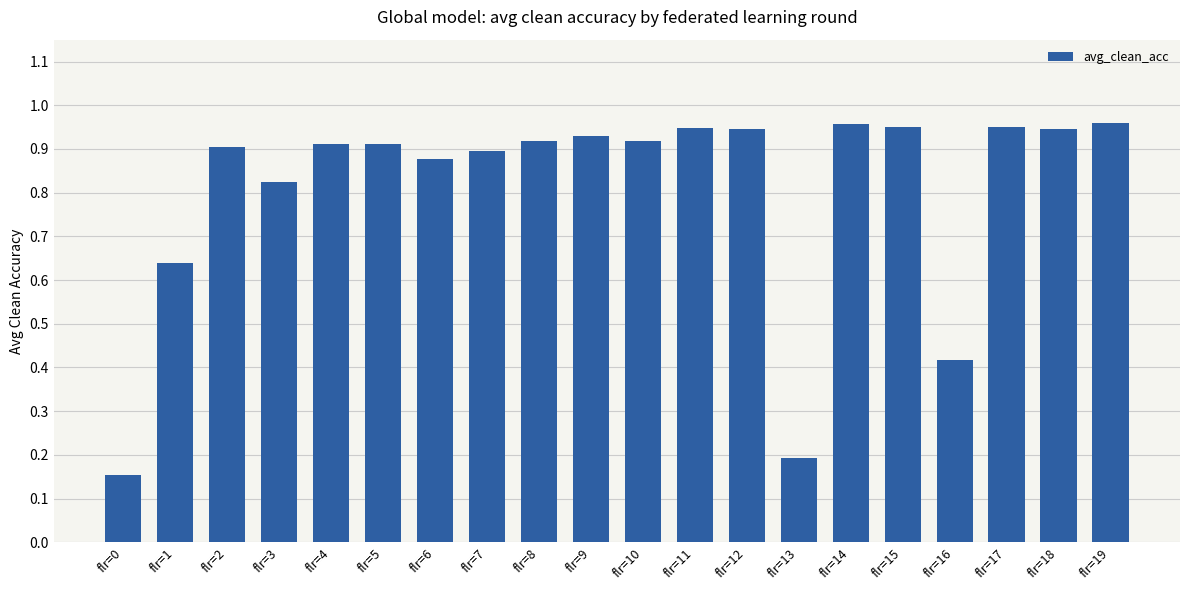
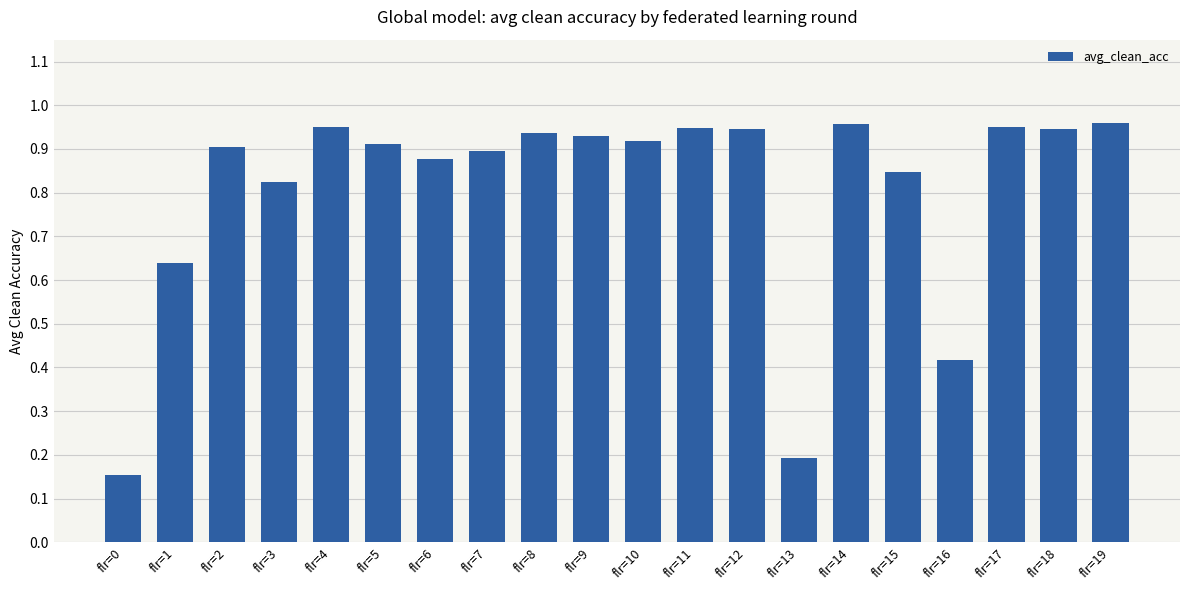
flr=4: 0.91 -> 0.95
flr=8: 0.92 -> 0.94
flr=15: 0.95 -> 0.85
